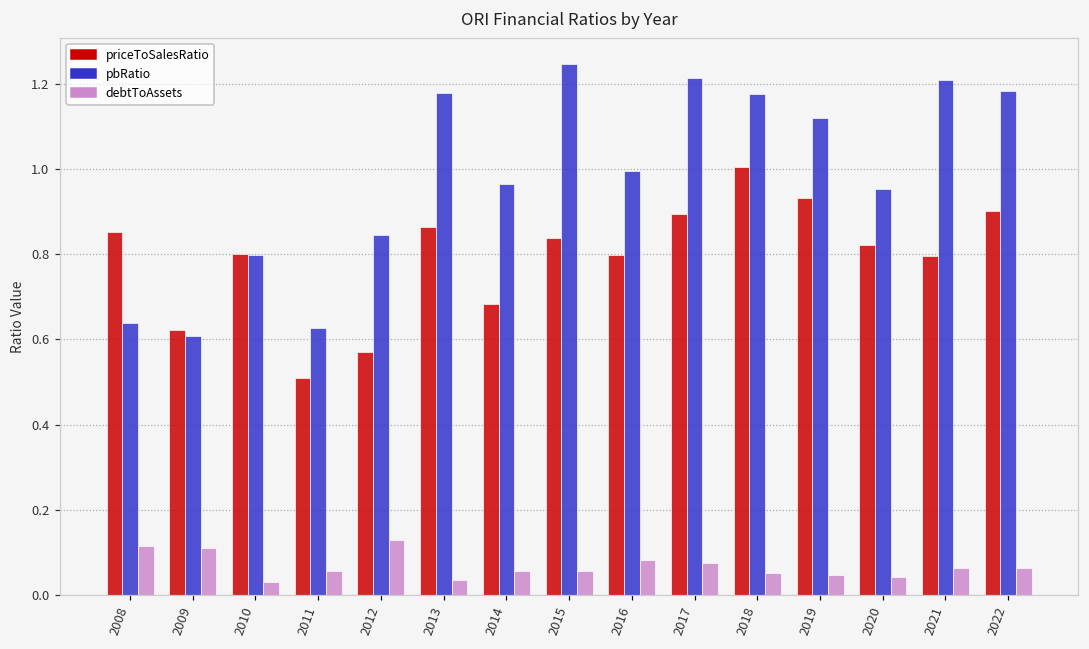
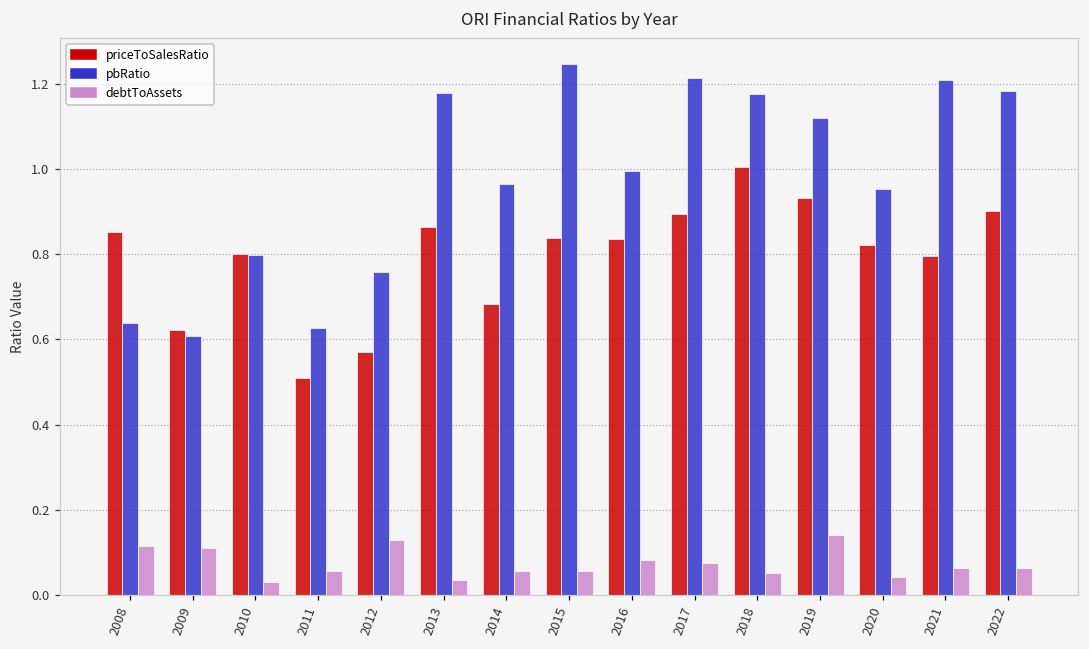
pbRatio, 2012: 0.84 -> 0.76
priceToSalesRatio, 2016: 0.80 -> 0.84
debtToAssets, 2019: 0.05 -> 0.14
